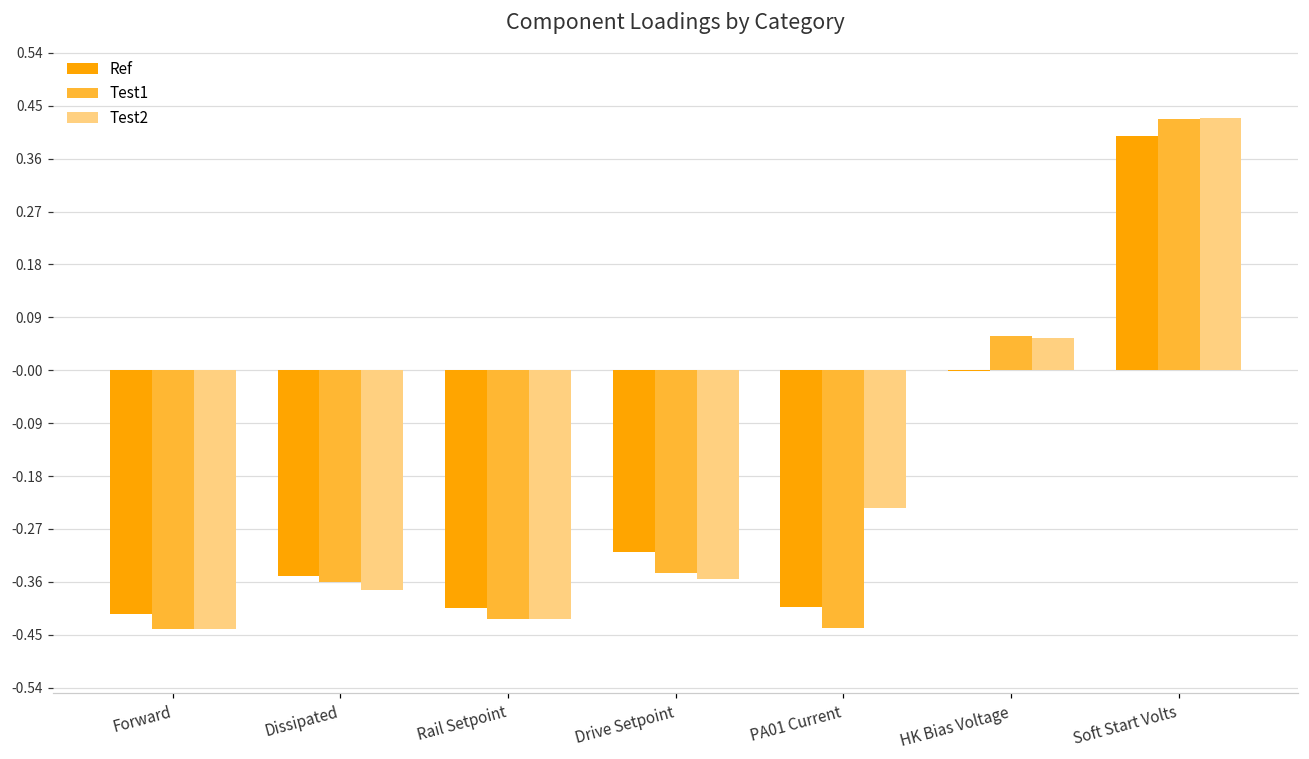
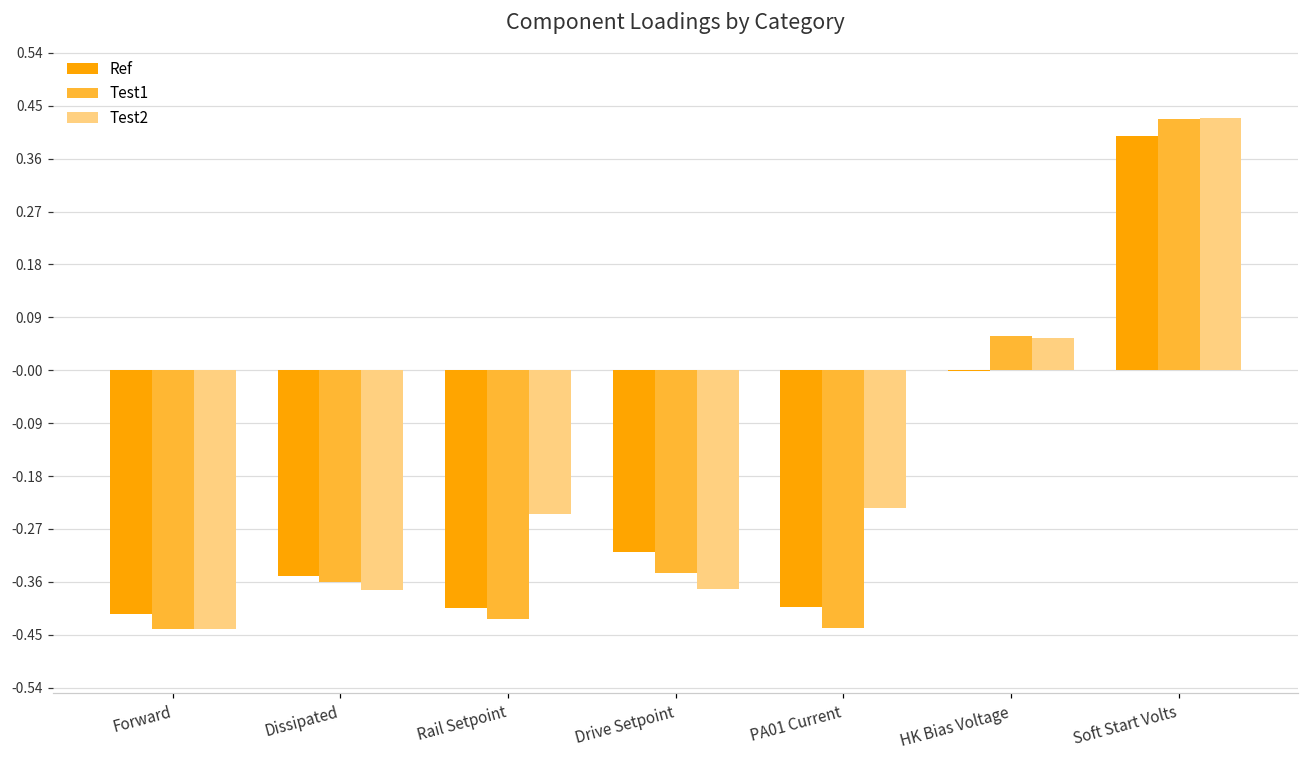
Test2, Rail Setpoint: -0.42 -> -0.24
Test2, Drive Setpoint: -0.36 -> -0.37
